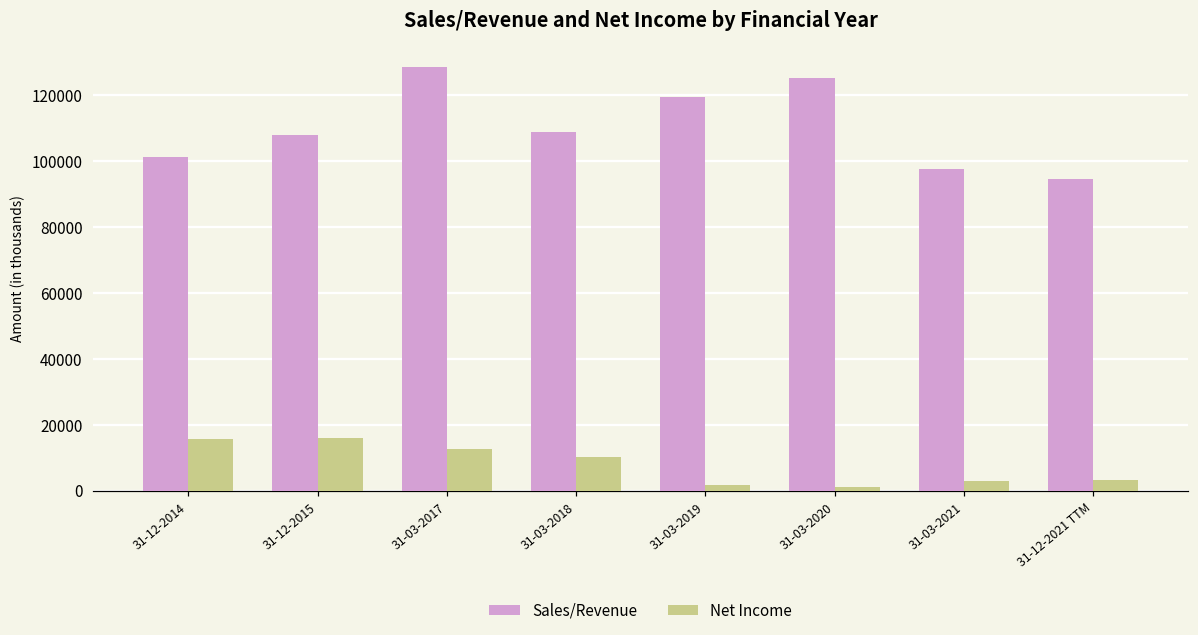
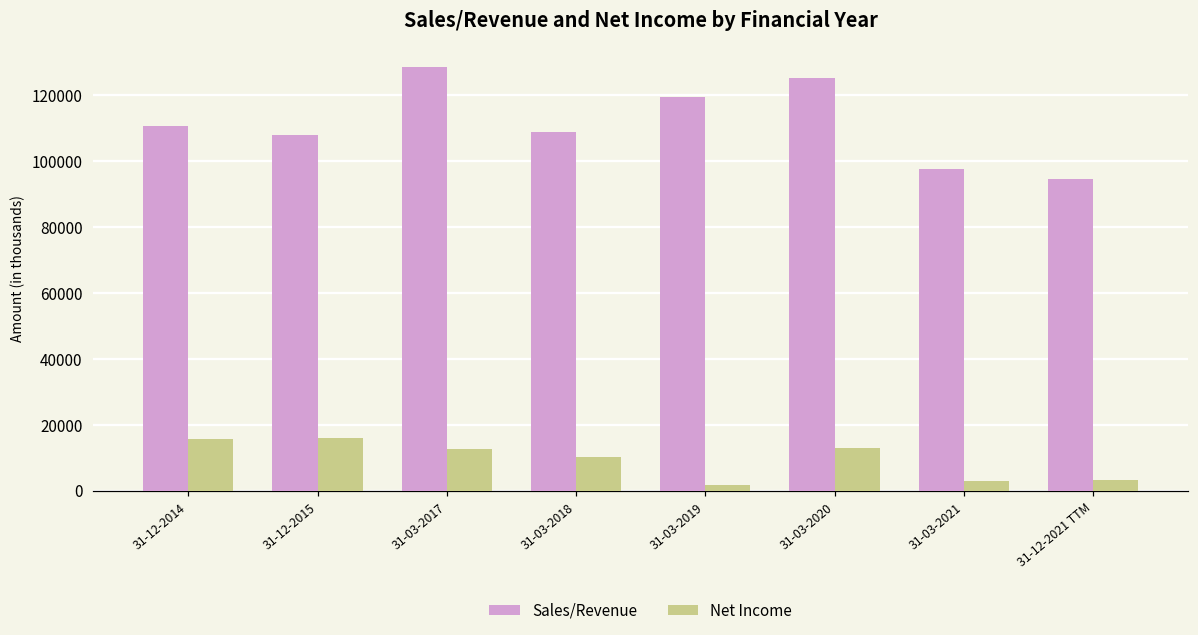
Sales/Revenue, 31-12-2014: 101000 -> 111000
Net Income, 31-03-2020: 1000 -> 13000
